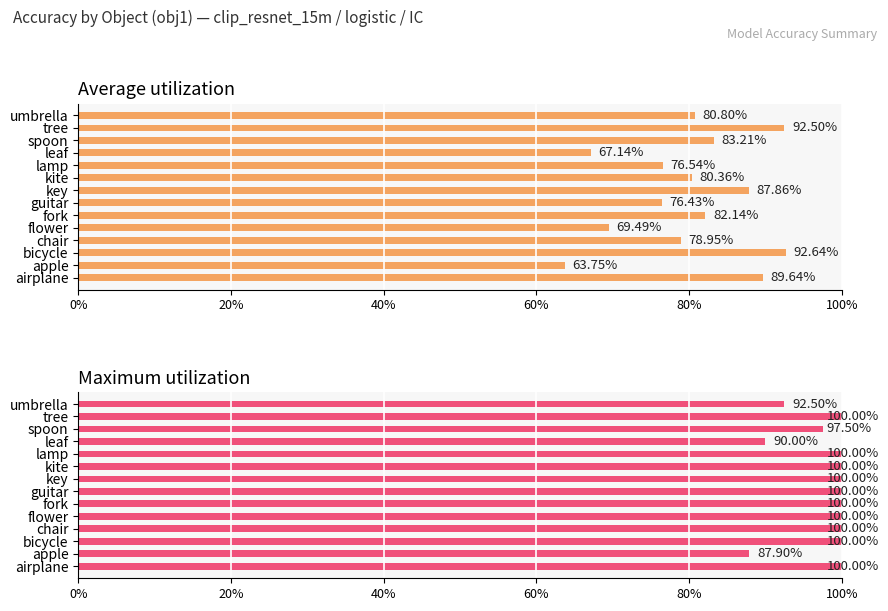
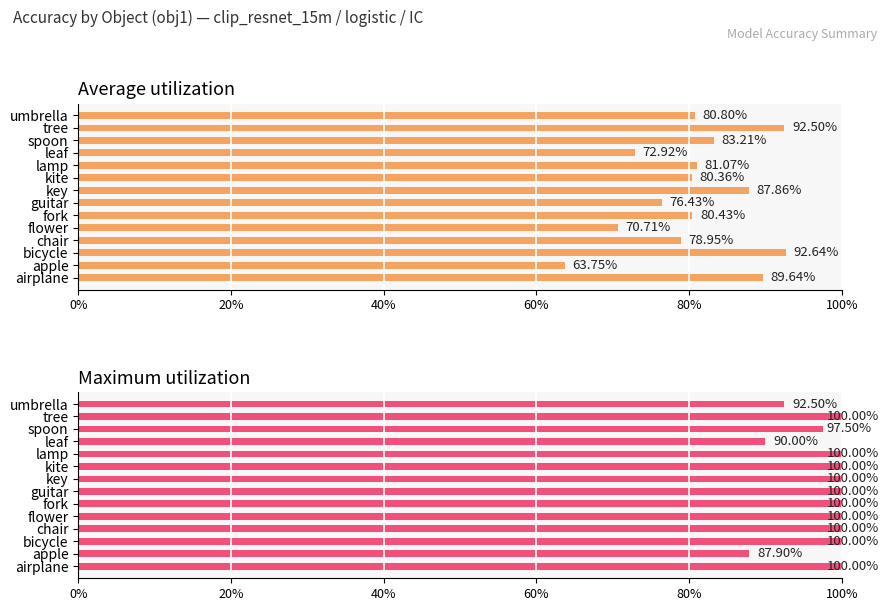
Average utilization, leaf: 67.14% -> 72.92%
Average utilization, lamp: 76.54% -> 81.07%
Average utilization, fork: 82.14% -> 80.43%
Average utilization, flower: 69.49% -> 70.71%
